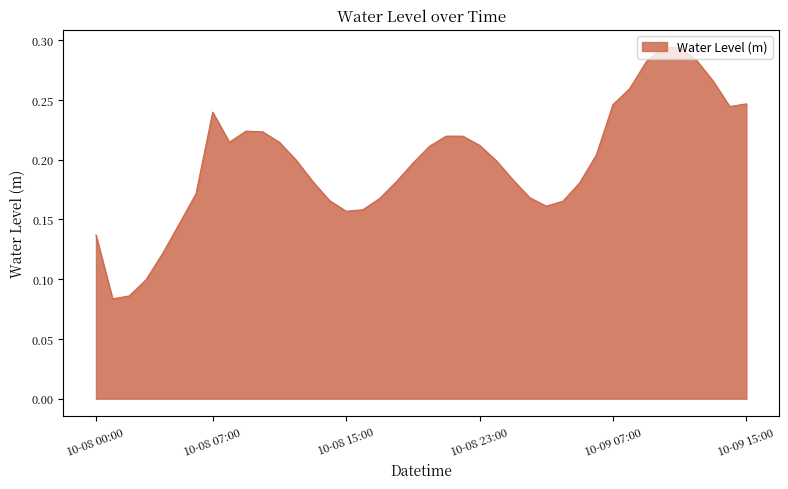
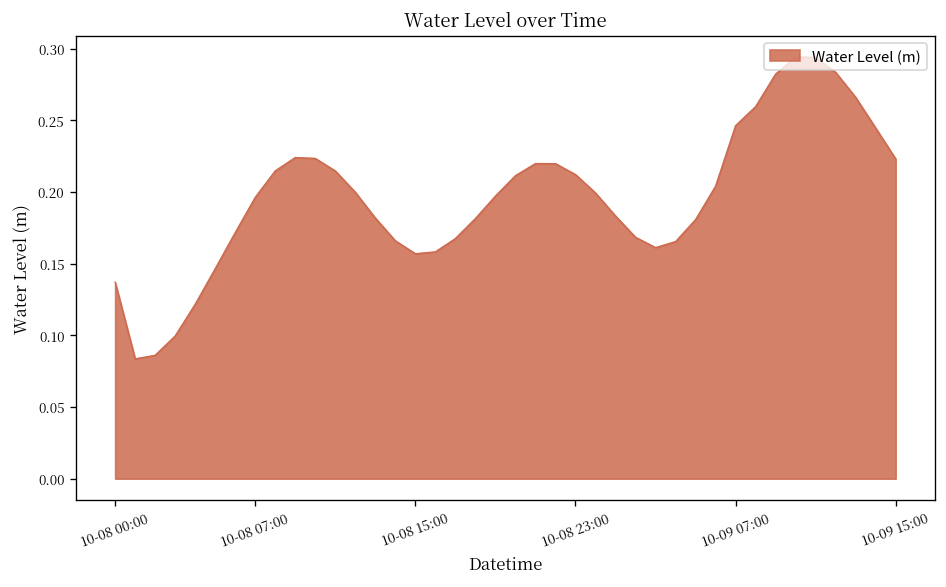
10-08 07:00: 0.240 -> 0.196
10-09 15:00: 0.247 -> 0.223
